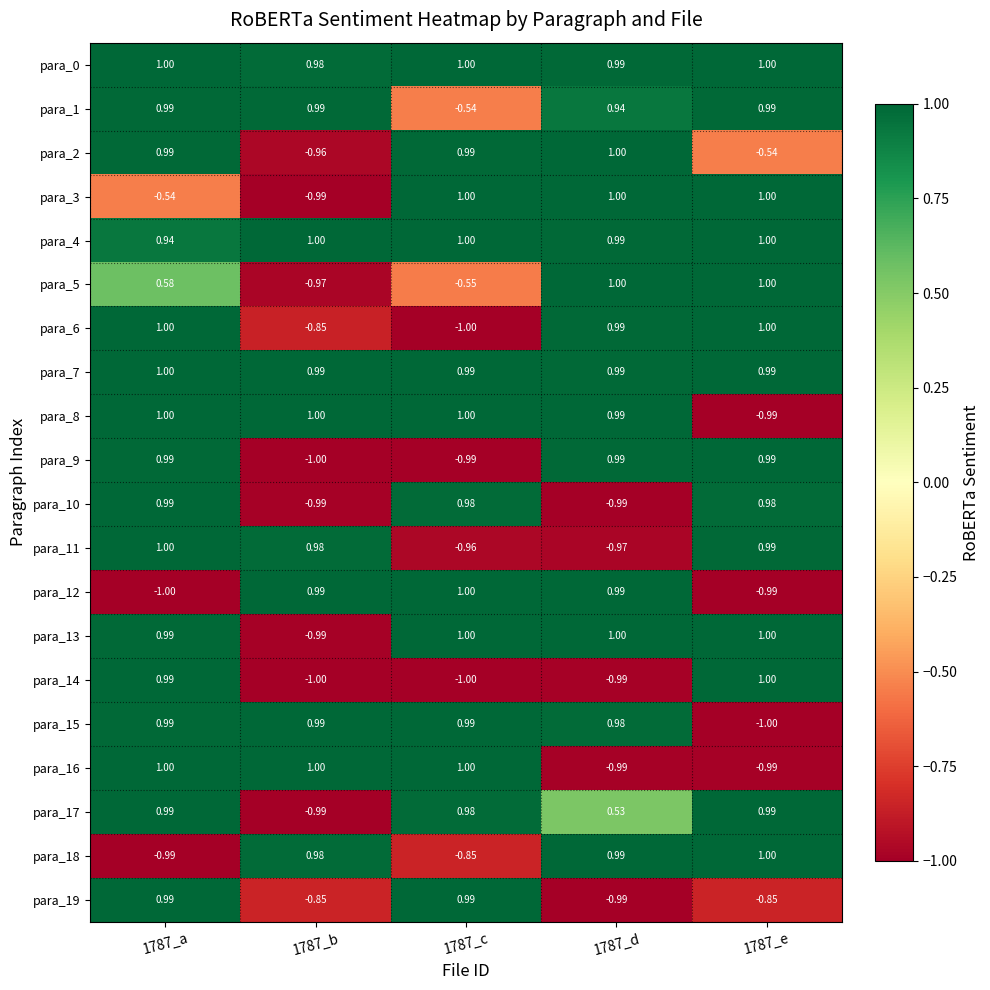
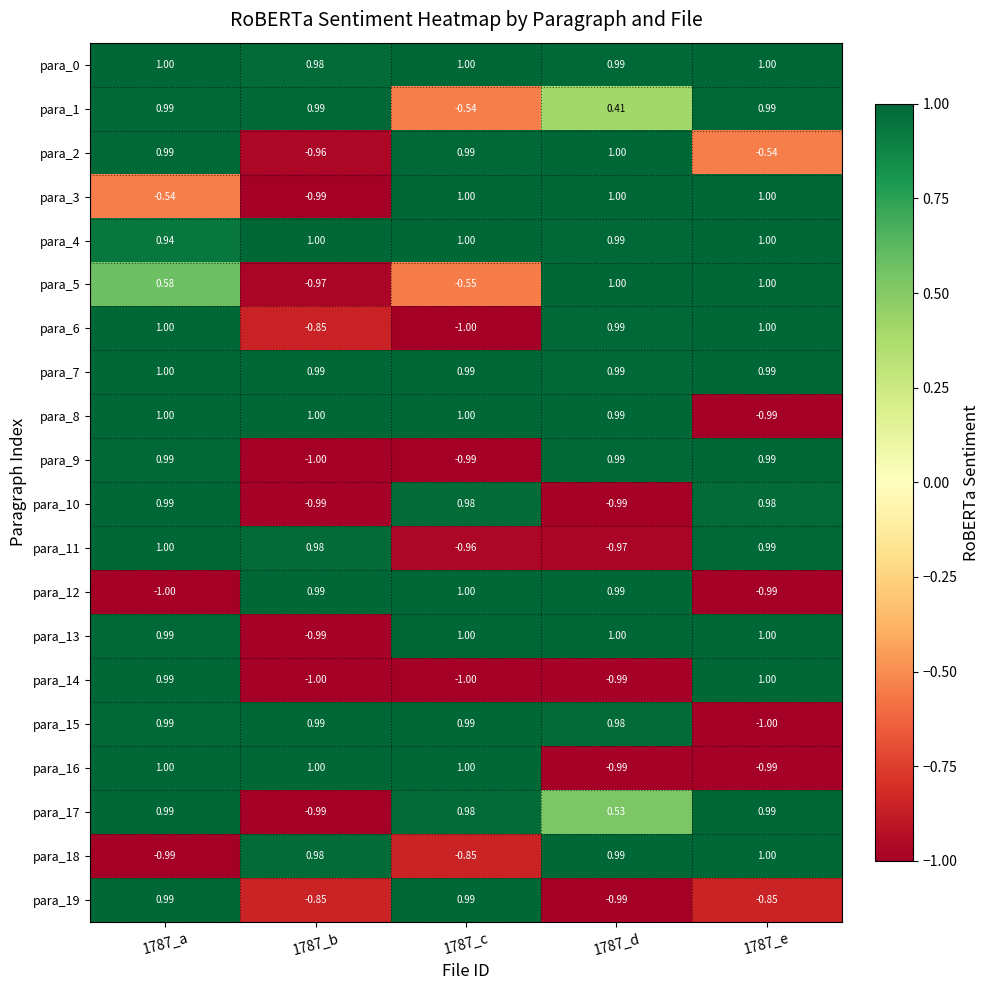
para_1, 1787_d: 0.94 -> 0.41
